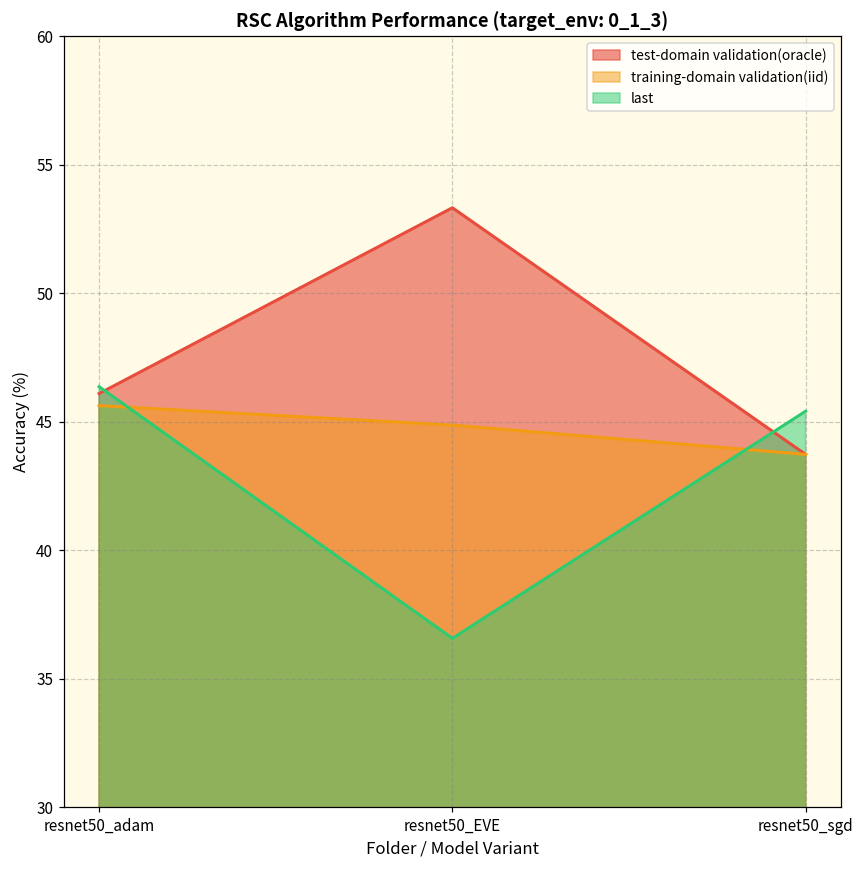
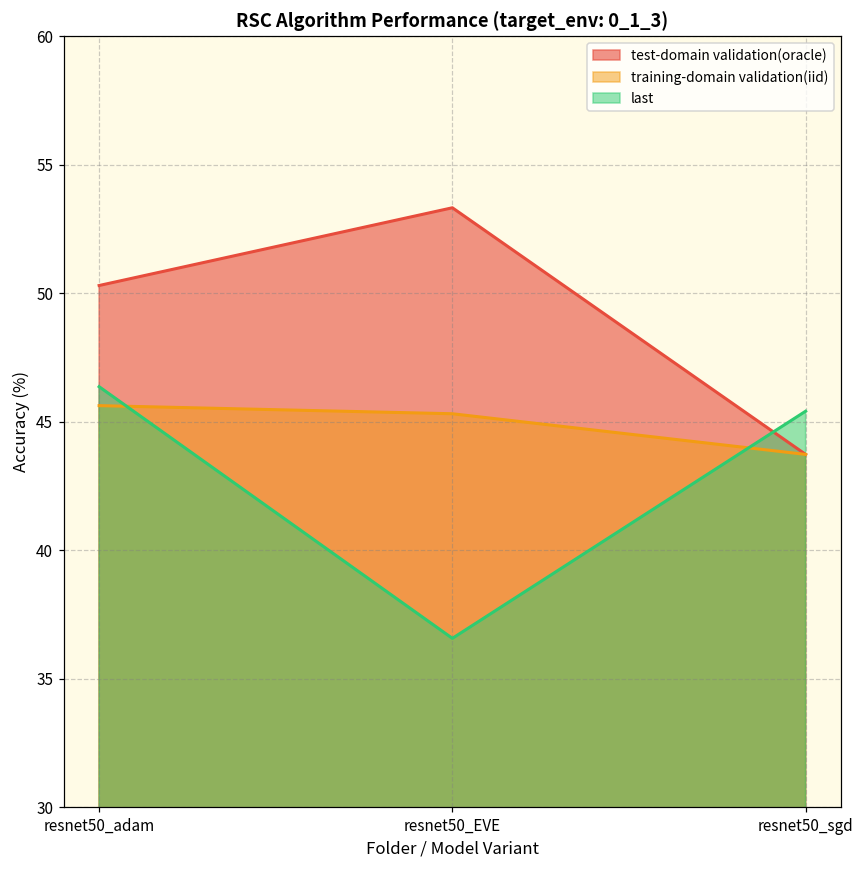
test-domain validation(oracle), resnet50_adam: 46.1 -> 50.3
training-domain validation(iid), resnet50_EVE: 44.9 -> 45.3
